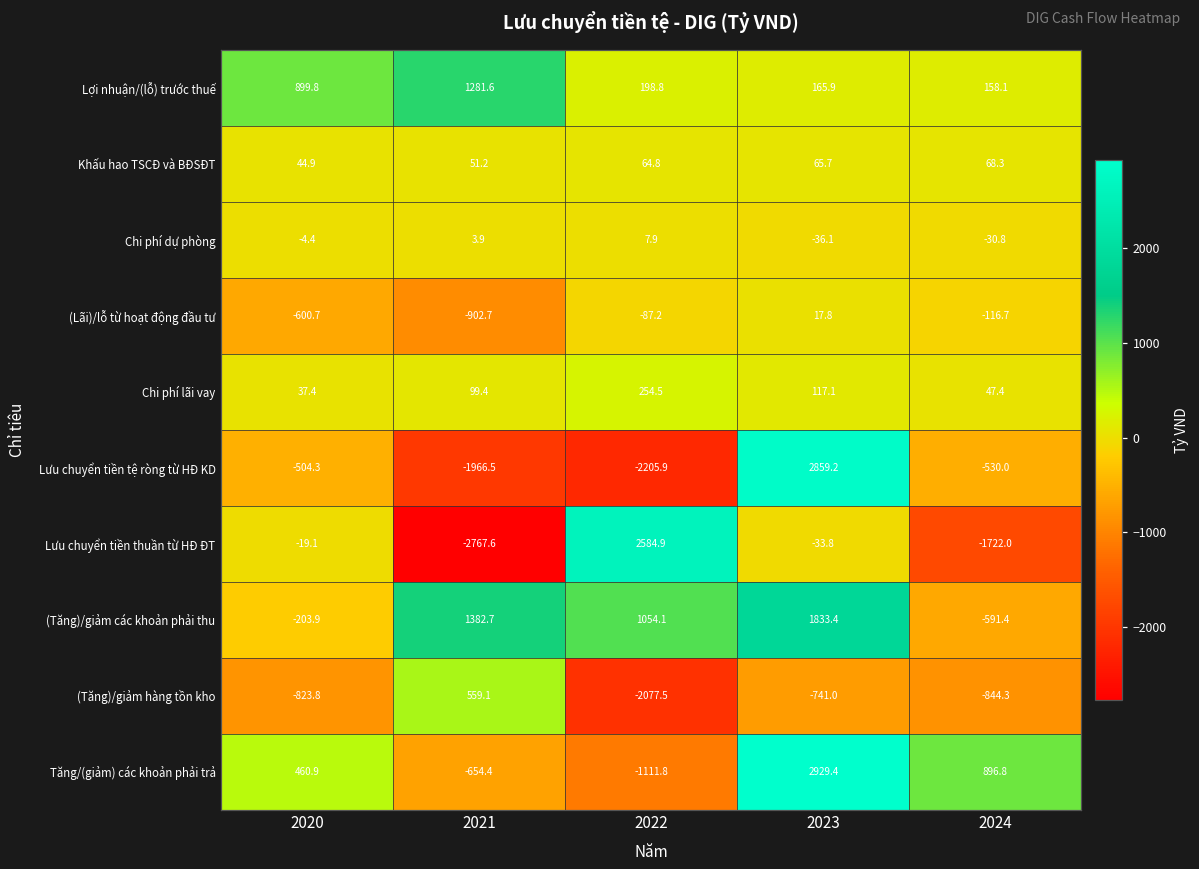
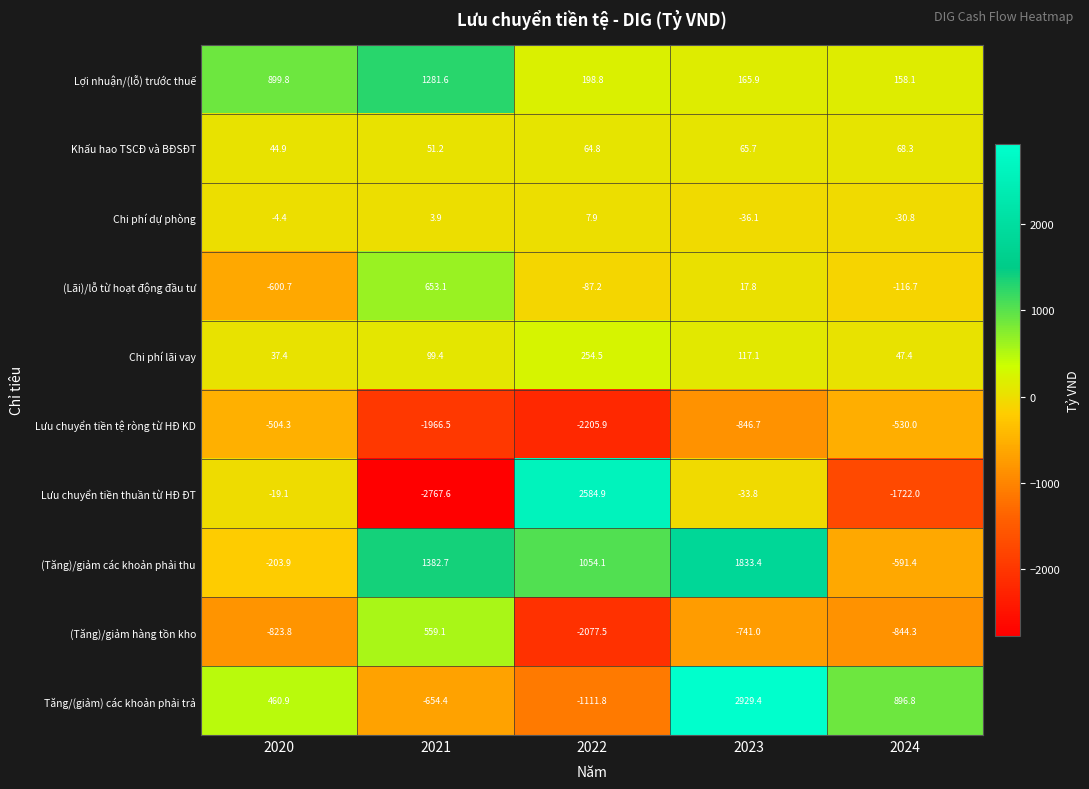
(Lãi)/lỗ từ hoạt động đầu tư, 2021: -902.7 -> 653.1
Lưu chuyển tiền tệ ròng từ HĐ KD, 2023: 2859.2 -> -846.7
